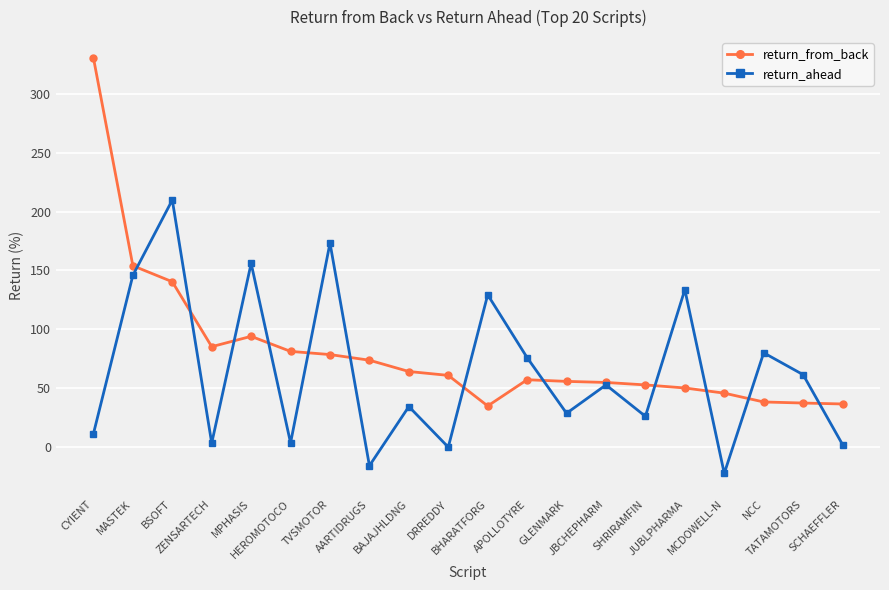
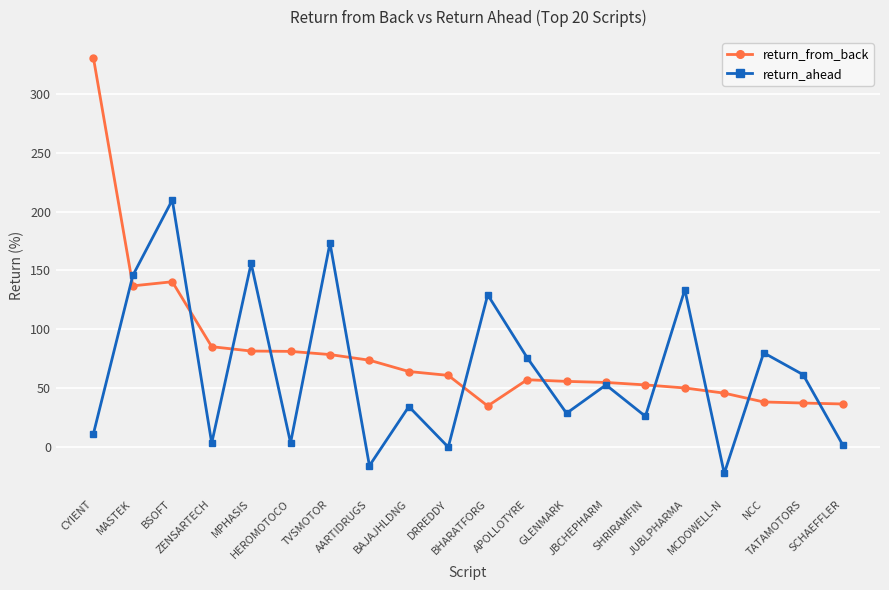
return_from_back, MASTEK: 154 -> 137
return_from_back, MPHASIS: 94 -> 81
